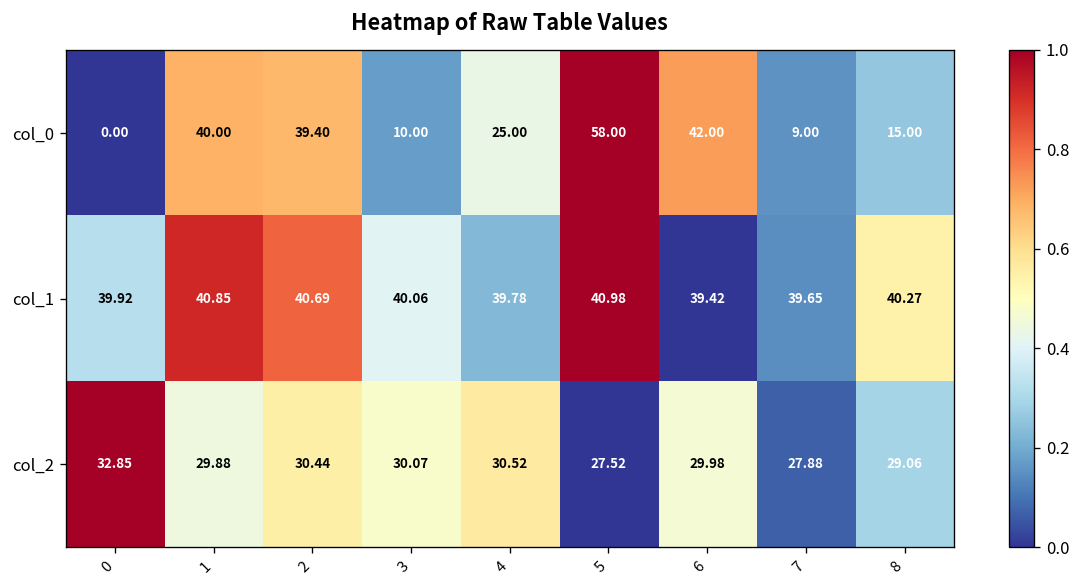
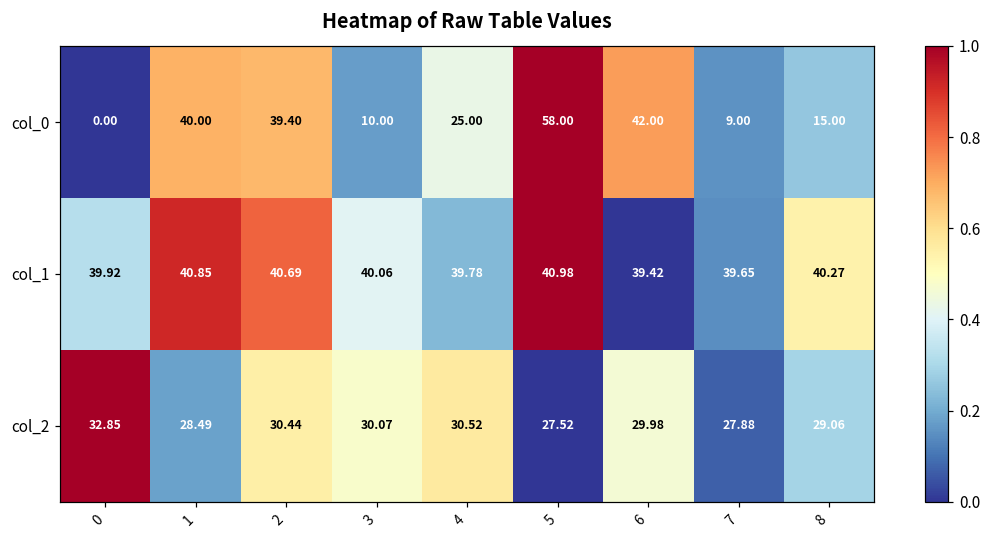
col_2, 1: 29.88 -> 28.49
